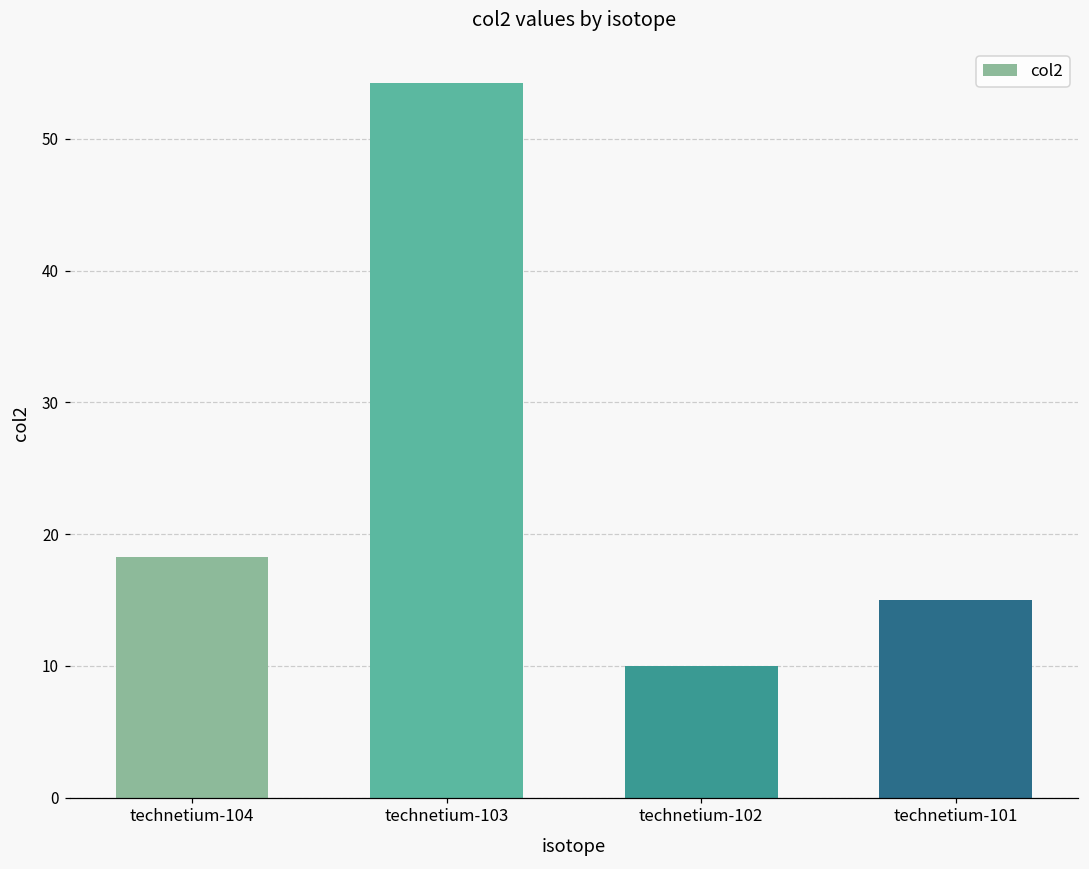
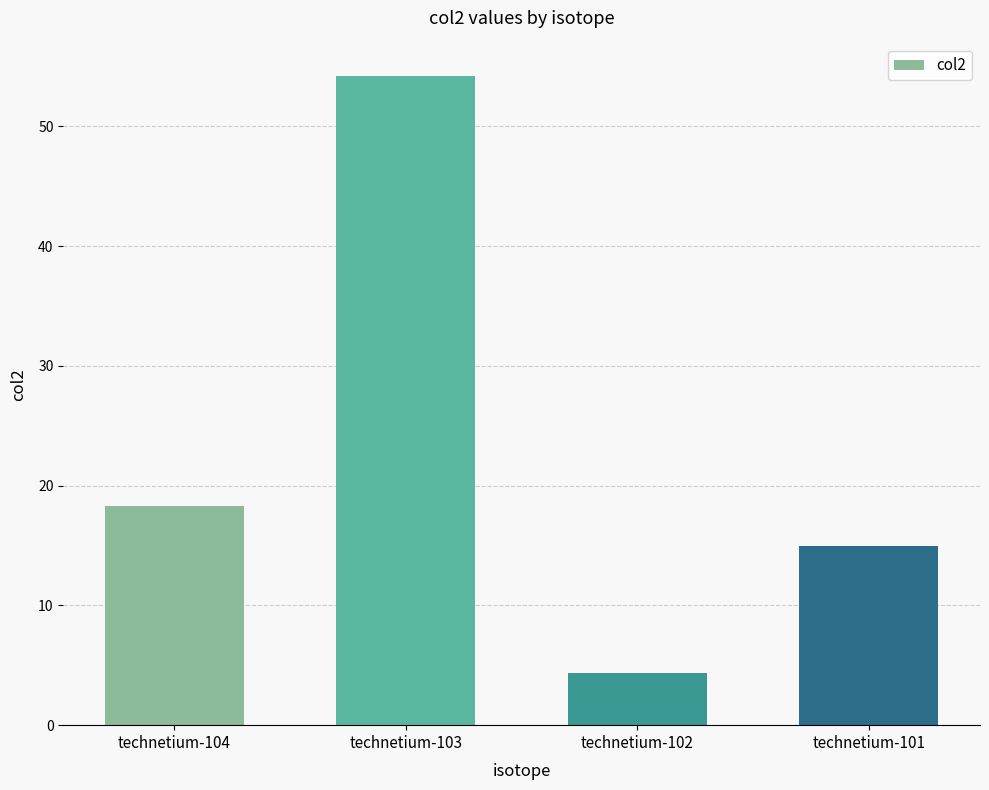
technetium-102: 10.0 -> 4.4
